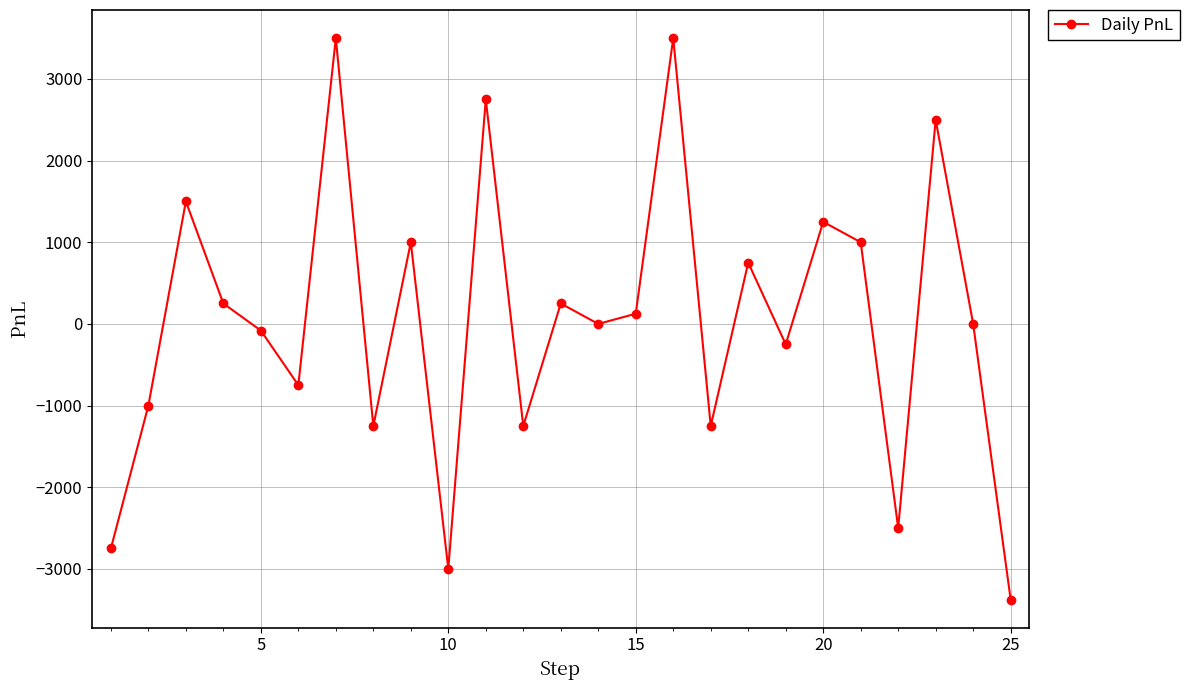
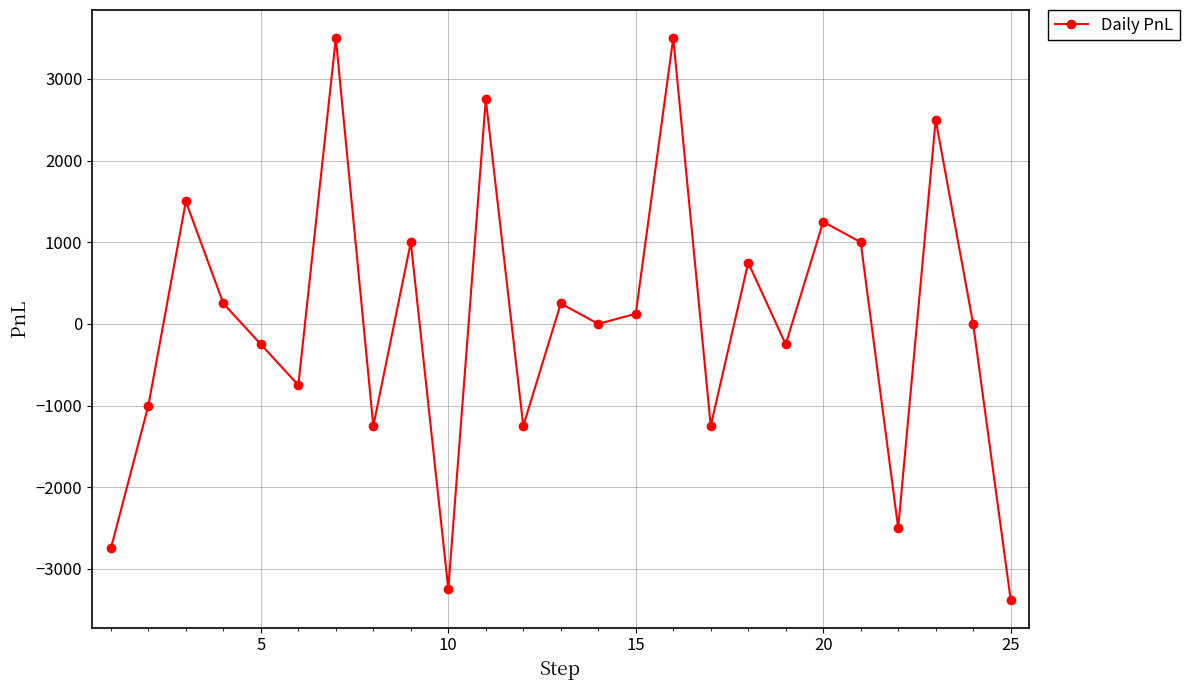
5: -100 -> -300
10: -3000 -> -3200
